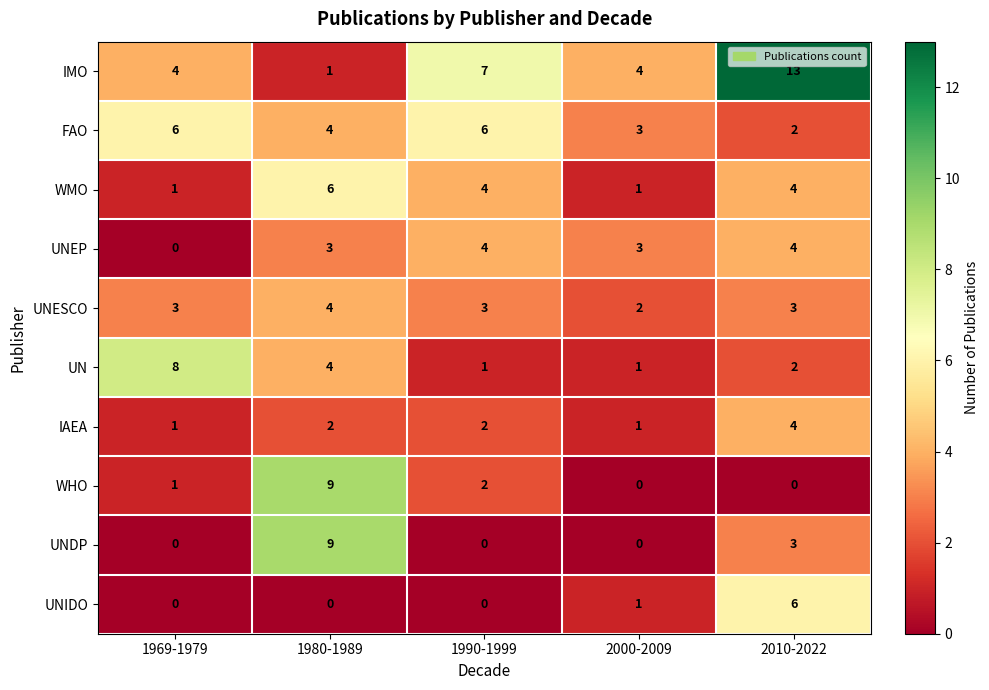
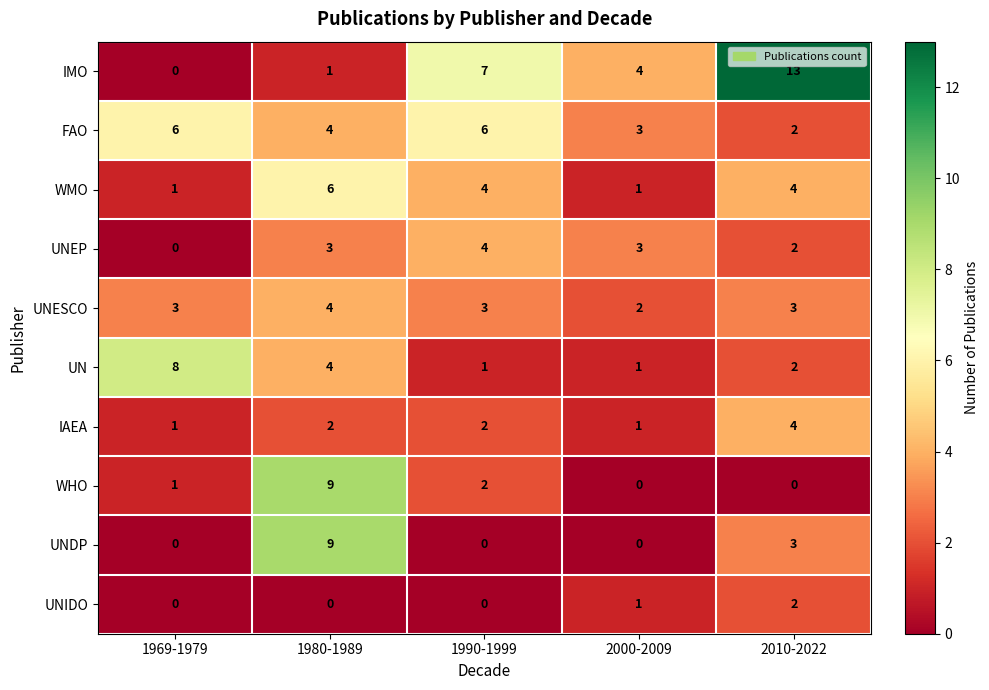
IMO, 1969-1979: 4 -> 0
UNEP, 2010-2022: 4 -> 2
UNIDO, 2010-2022: 6 -> 2
